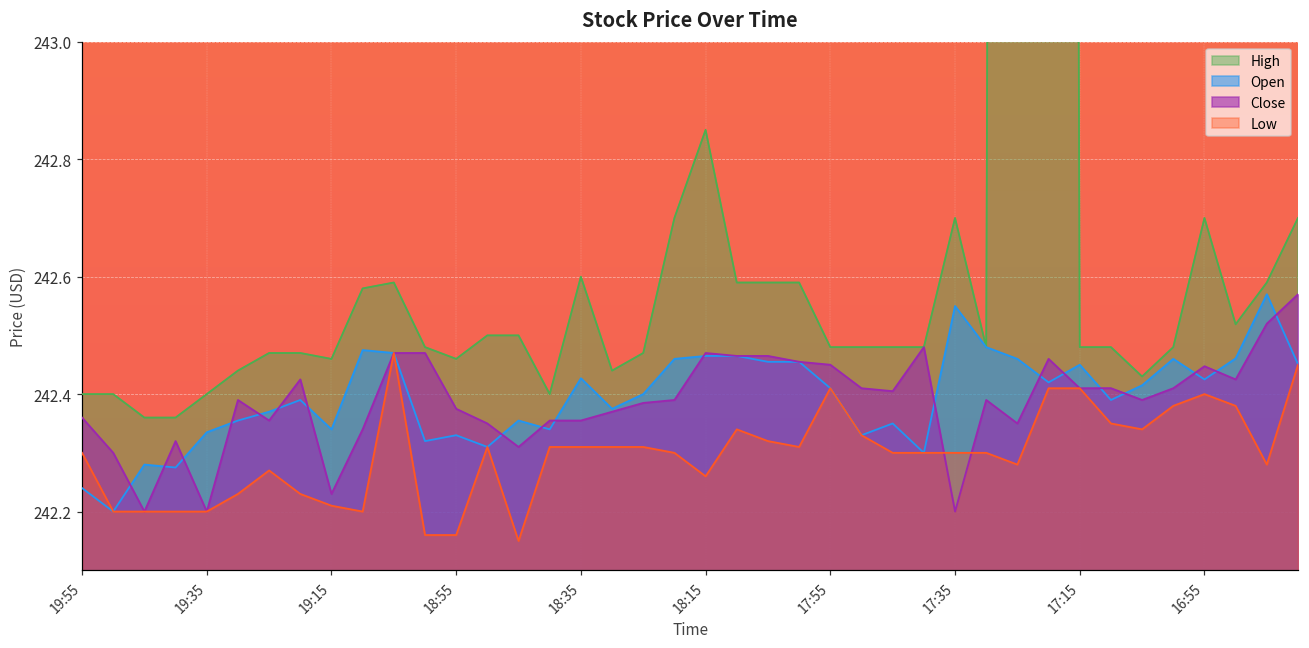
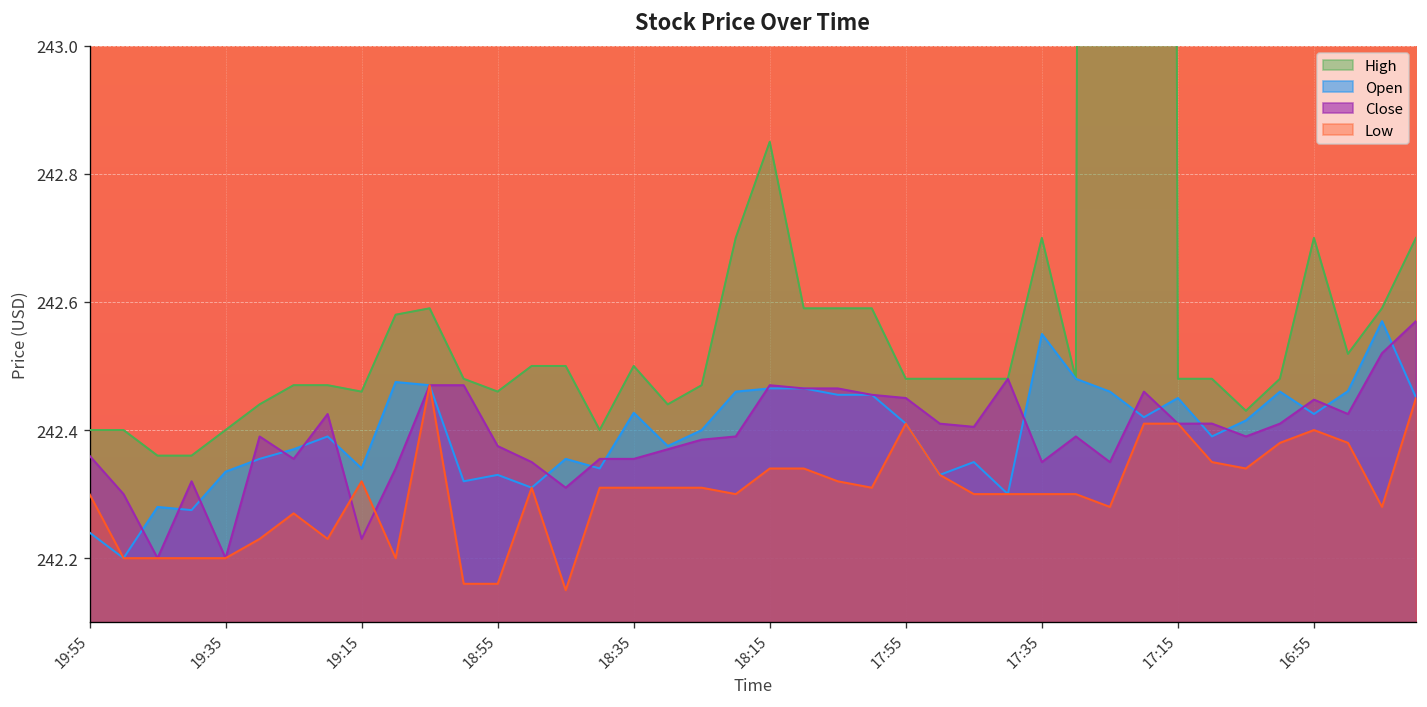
Low, 19:15: 242.21 -> 242.32
High, 18:35: 242.6 -> 242.5
Low, 18:15: 242.26 -> 242.34
Close, 17:35: 242.20 -> 242.35
